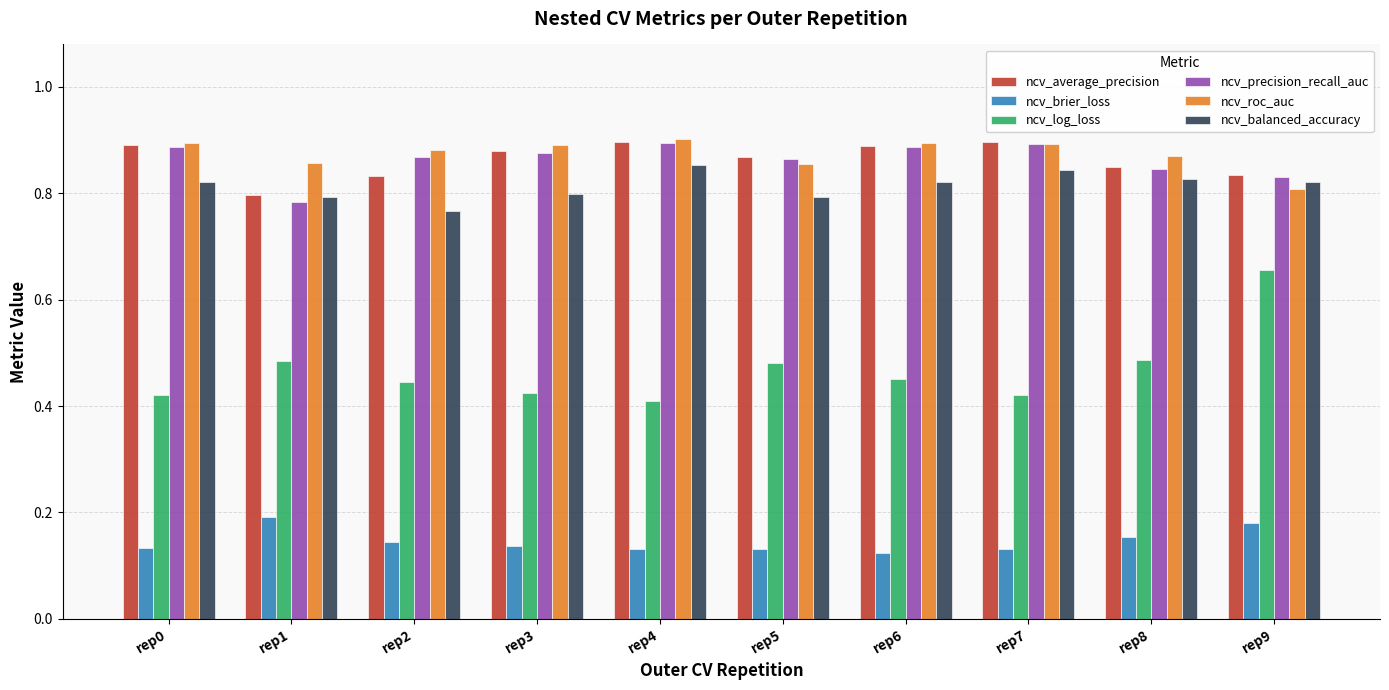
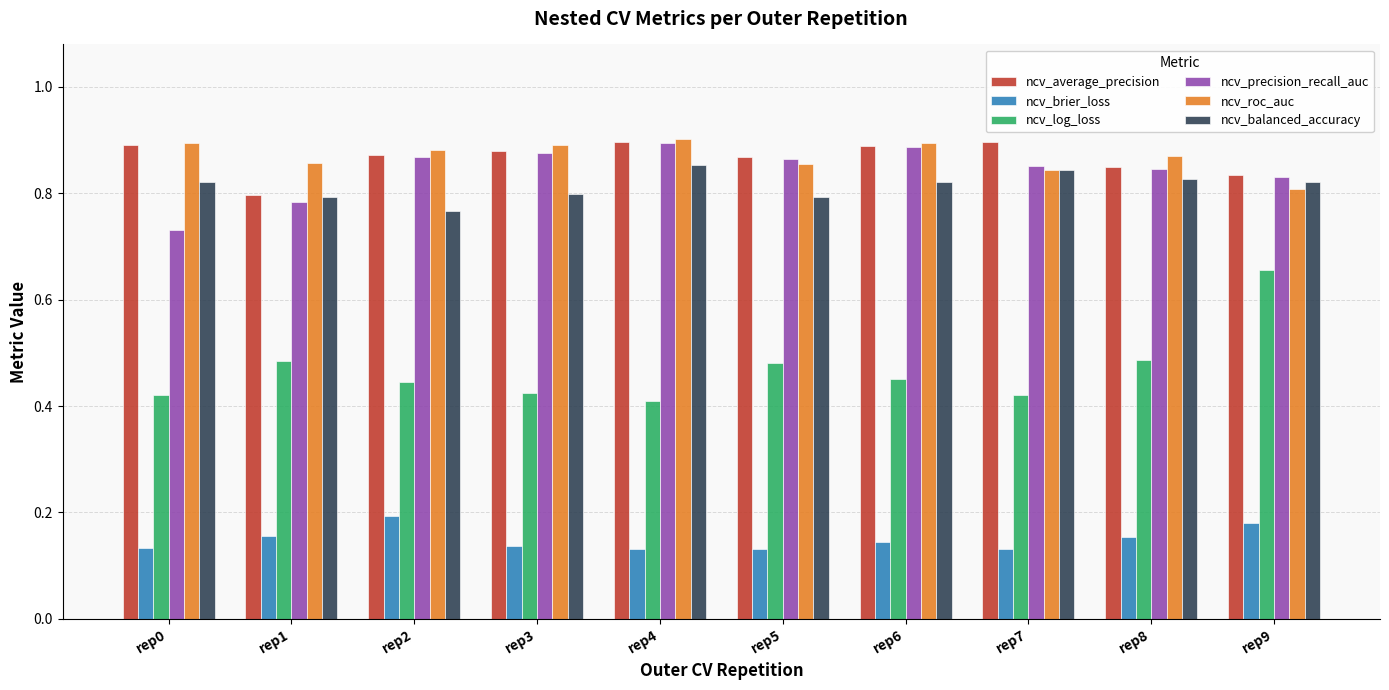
ncv_precision_recall_auc, rep0: 0.89 -> 0.73
ncv_brier_loss, rep1: 0.19 -> 0.16
ncv_average_precision, rep2: 0.83 -> 0.87
ncv_brier_loss, rep2: 0.14 -> 0.19
ncv_brier_loss, rep6: 0.12 -> 0.14
ncv_precision_recall_auc, rep7: 0.89 -> 0.85
ncv_roc_auc, rep7: 0.89 -> 0.84
